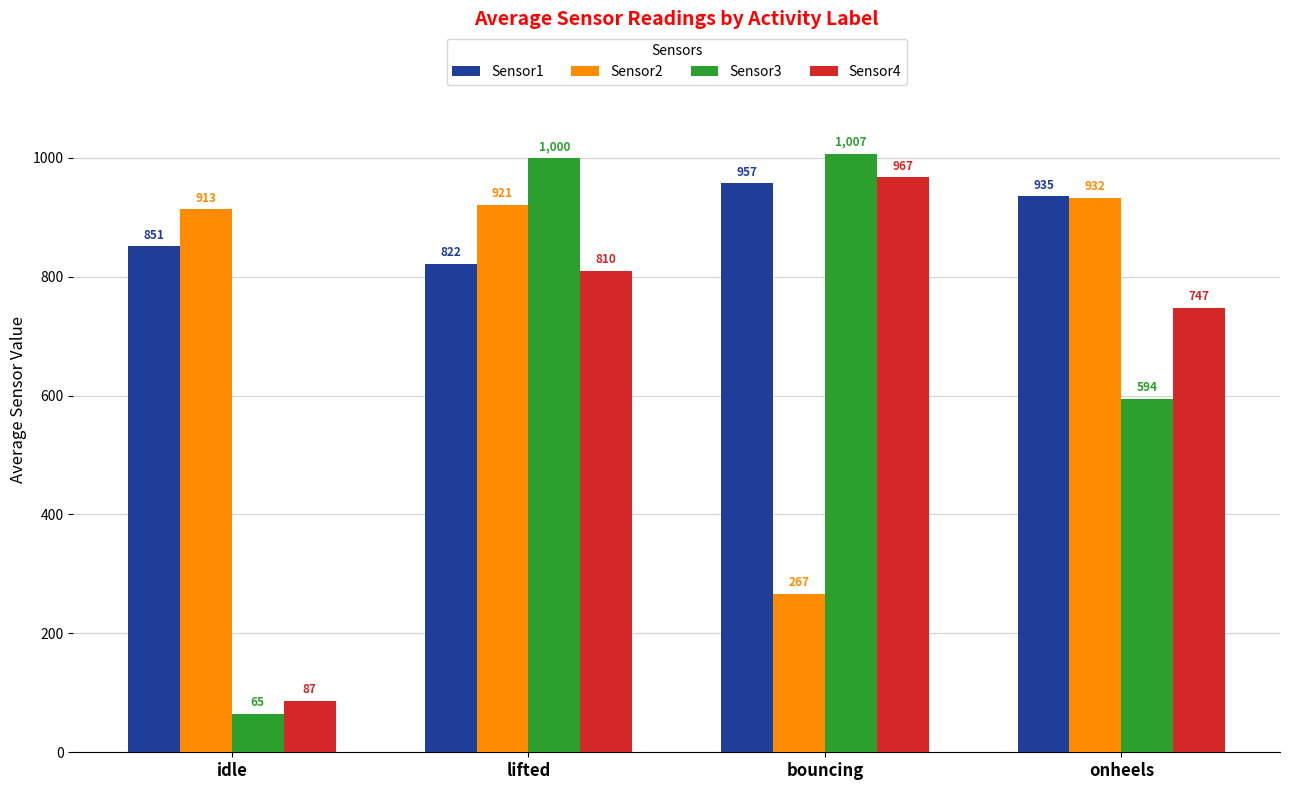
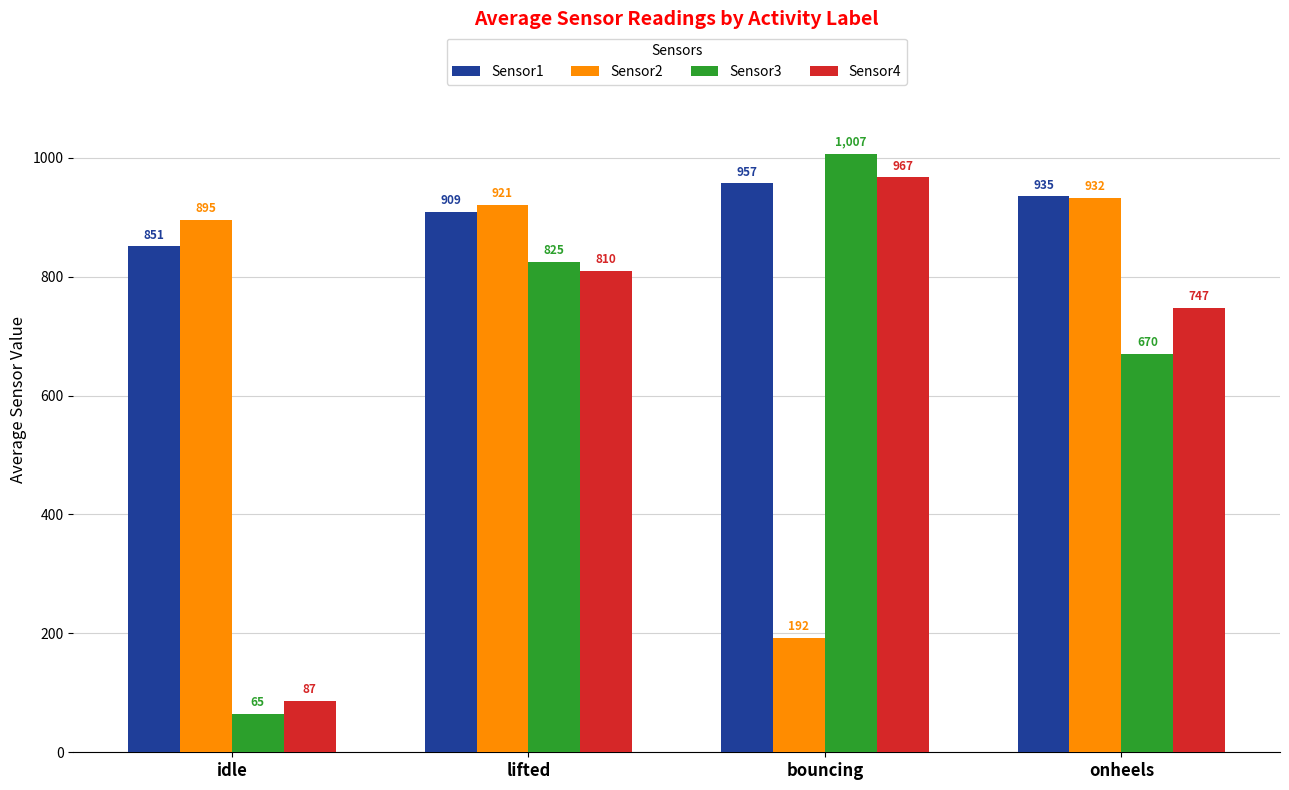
Sensor2, idle: 913 -> 895
Sensor1, lifted: 822 -> 909
Sensor3, lifted: 1,000 -> 825
Sensor2, bouncing: 267 -> 192
Sensor3, onheels: 594 -> 670
